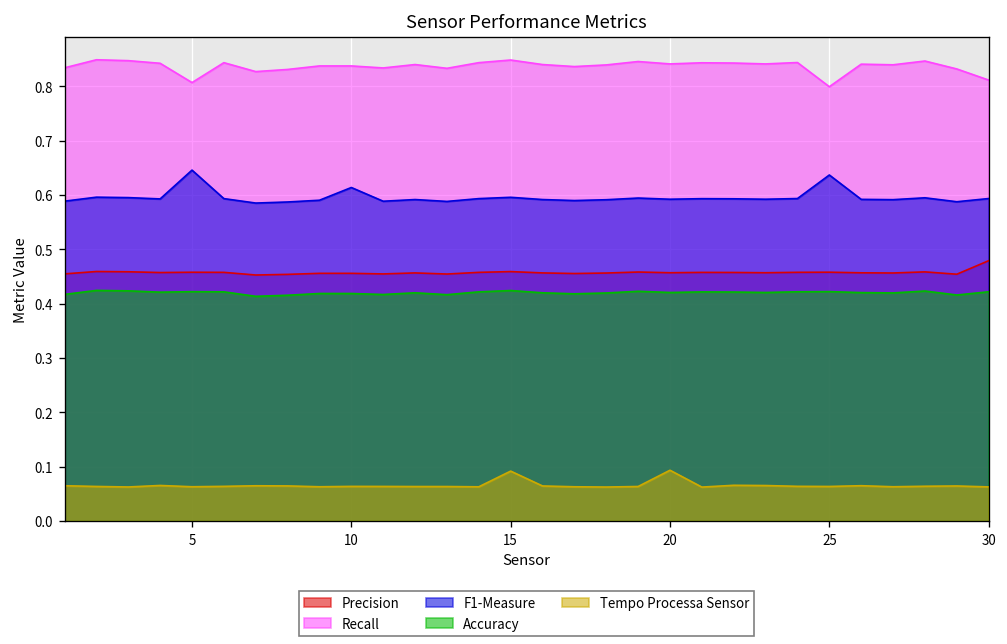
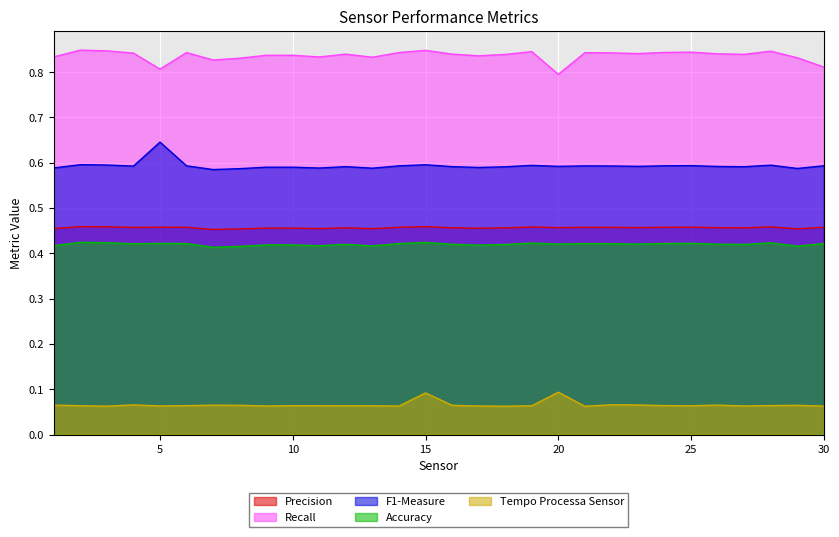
F1-Measure, 10: 0.61 -> 0.59
Recall, 20: 0.84 -> 0.80
Recall, 25: 0.80 -> 0.84
F1-Measure, 25: 0.64 -> 0.59
Precision, 30: 0.48 -> 0.46
